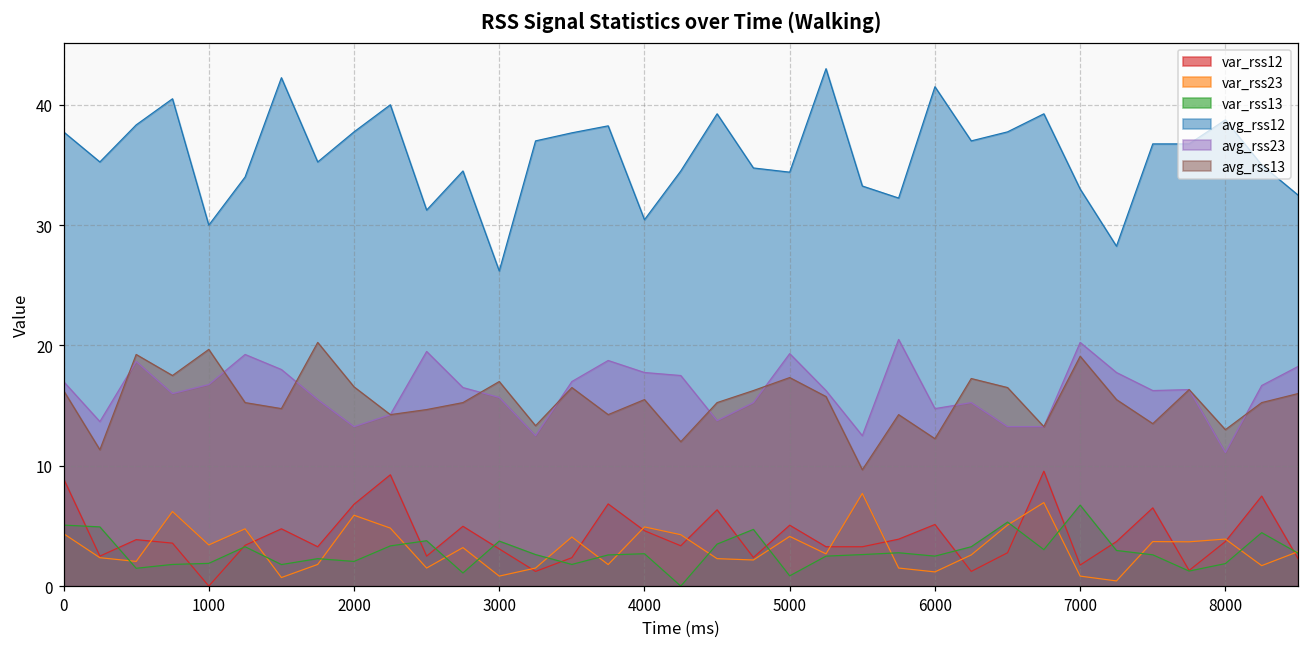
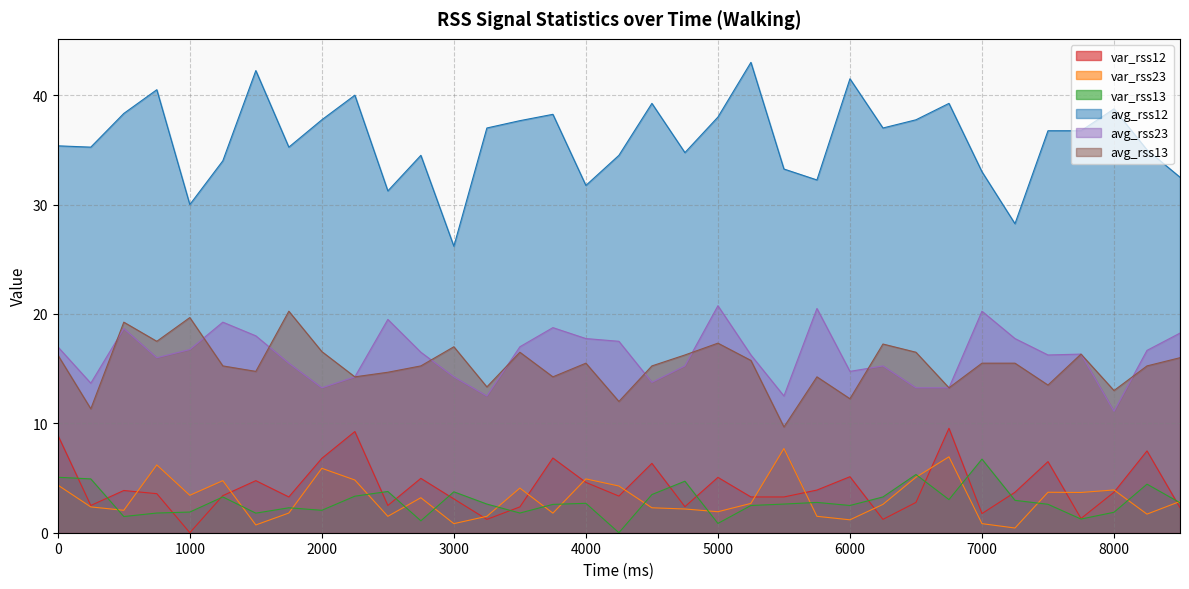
avg_rss12, 0: 37.8 -> 35.4
avg_rss23, 3000: 15.7 -> 14.3
avg_rss12, 4000: 30.5 -> 31.8
var_rss23, 5000: 4.1 -> 1.9
avg_rss12, 5000: 34.4 -> 38.0
avg_rss23, 5000: 19.3 -> 20.8
avg_rss13, 7000: 19.1 -> 15.5
